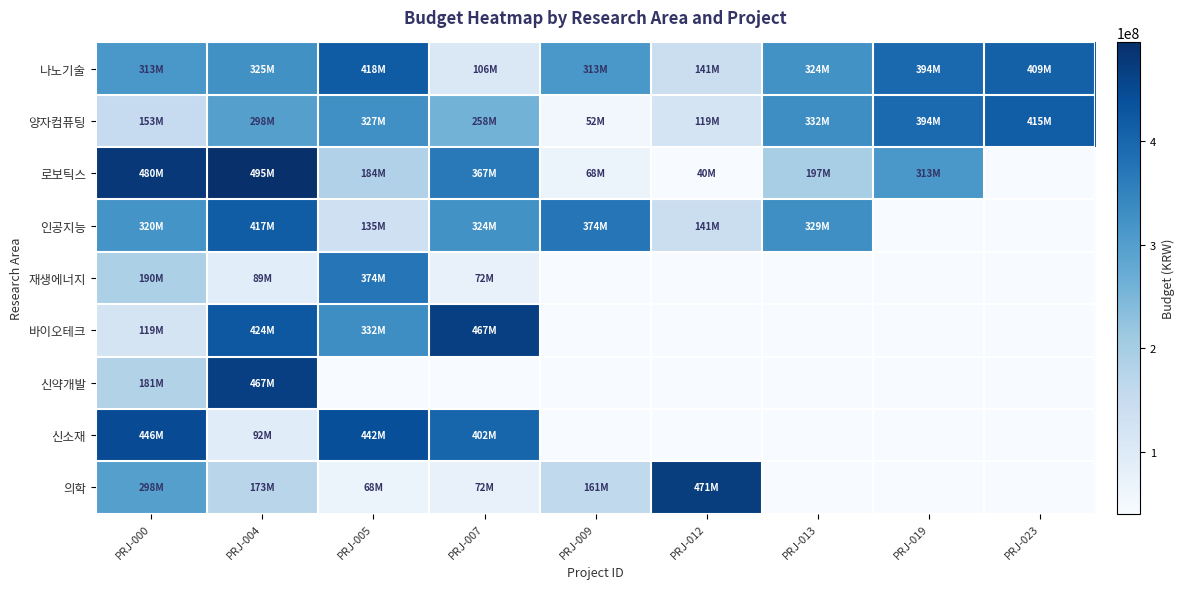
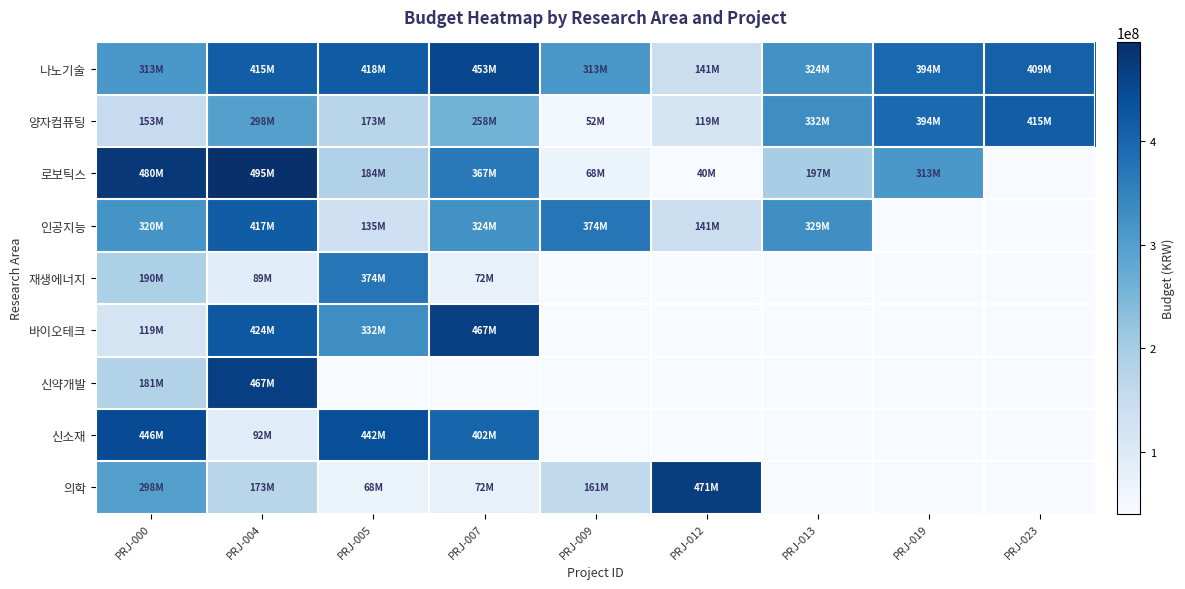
나노기술, PRJ-004: 325M -> 415M
나노기술, PRJ-007: 106M -> 453M
양자컴퓨팅, PRJ-005: 327M -> 173M
